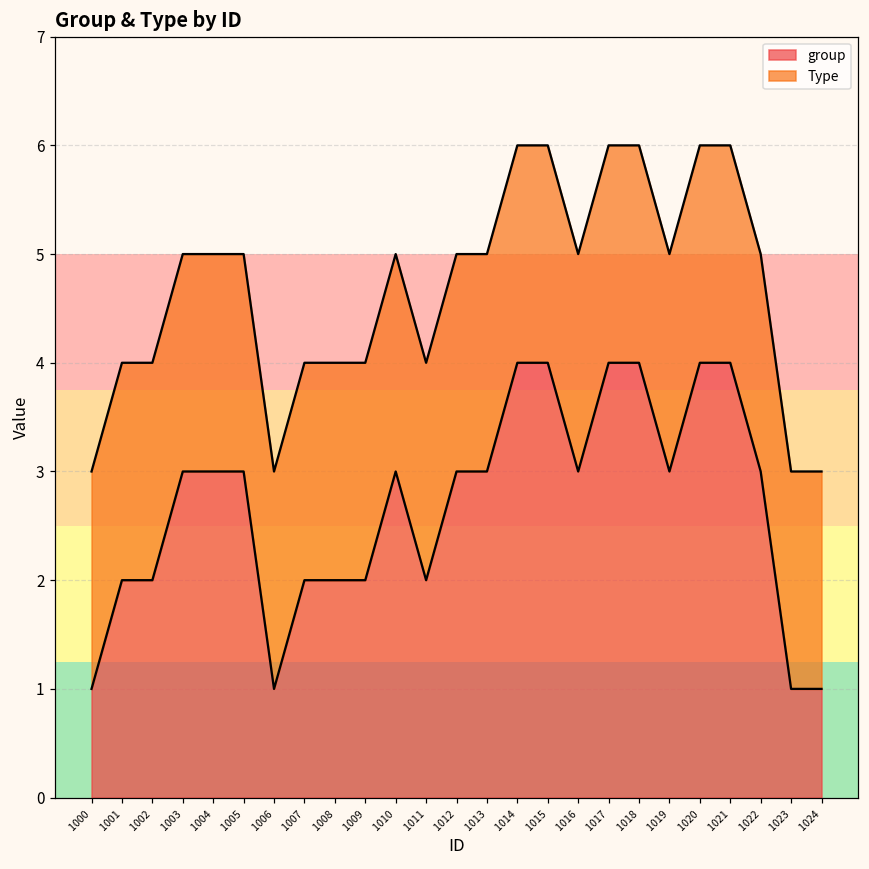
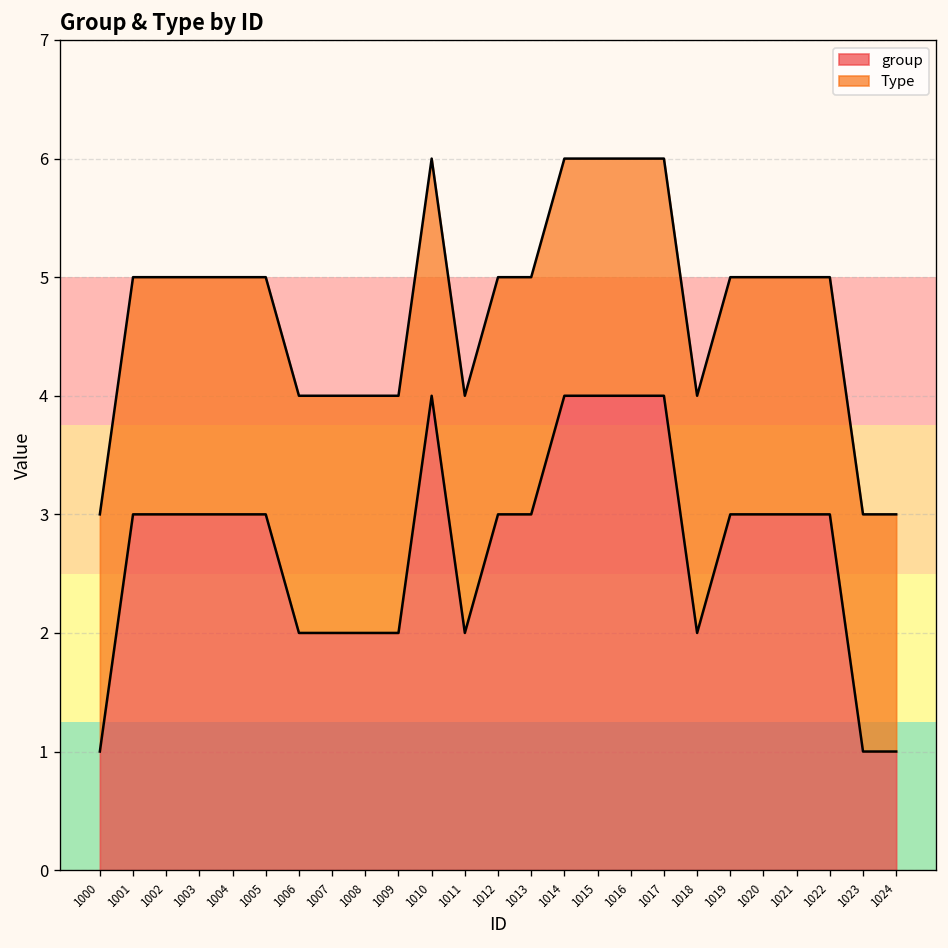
group, 1001: 2 -> 3
group, 1002: 2 -> 3
group, 1006: 1 -> 2
group, 1010: 3 -> 4
group, 1016: 3 -> 4
group, 1018: 4 -> 2
group, 1020: 4 -> 3
group, 1021: 4 -> 3
